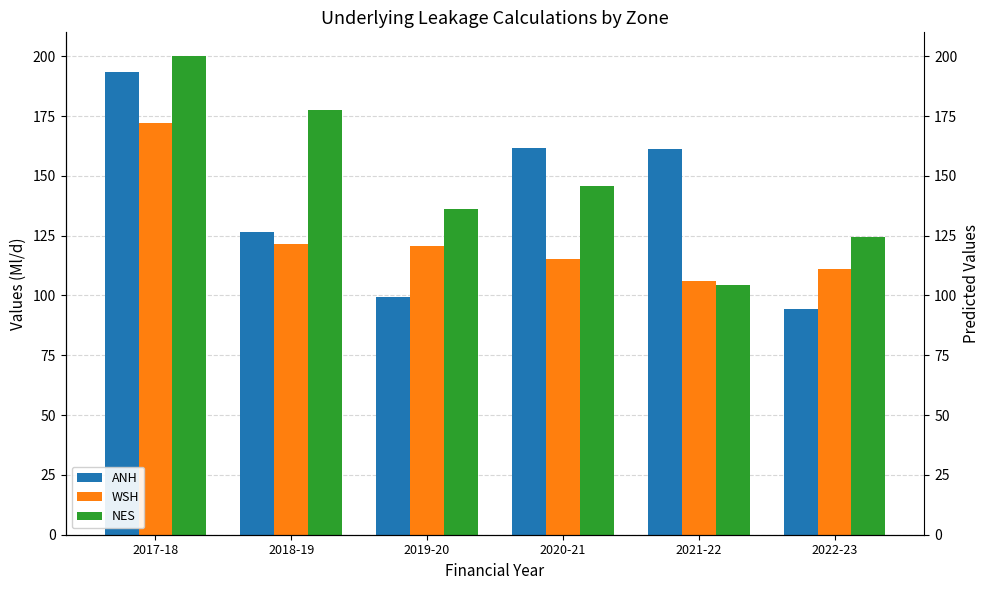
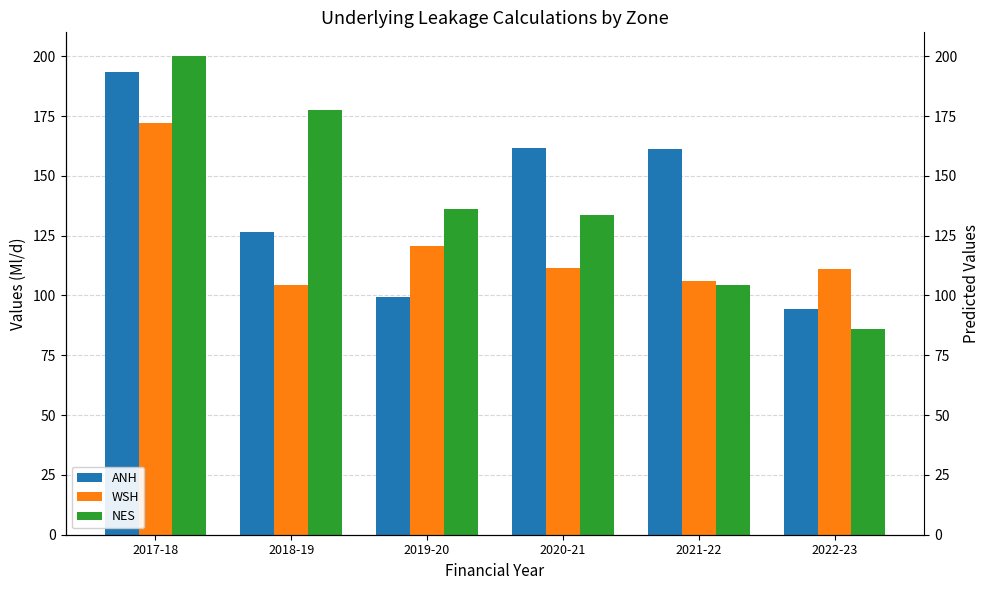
WSH, 2018-19: 122 -> 104
WSH, 2020-21: 115 -> 111
NES, 2020-21: 146 -> 134
NES, 2022-23: 125 -> 86
